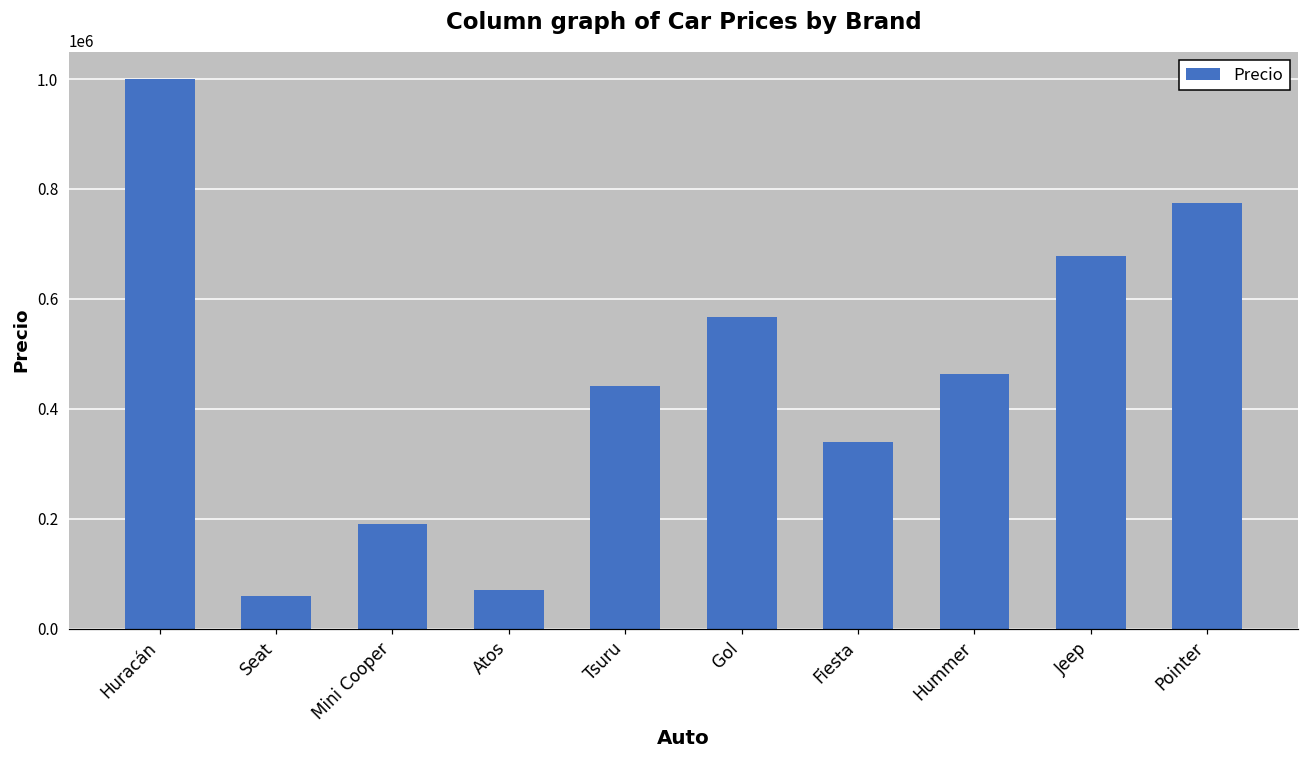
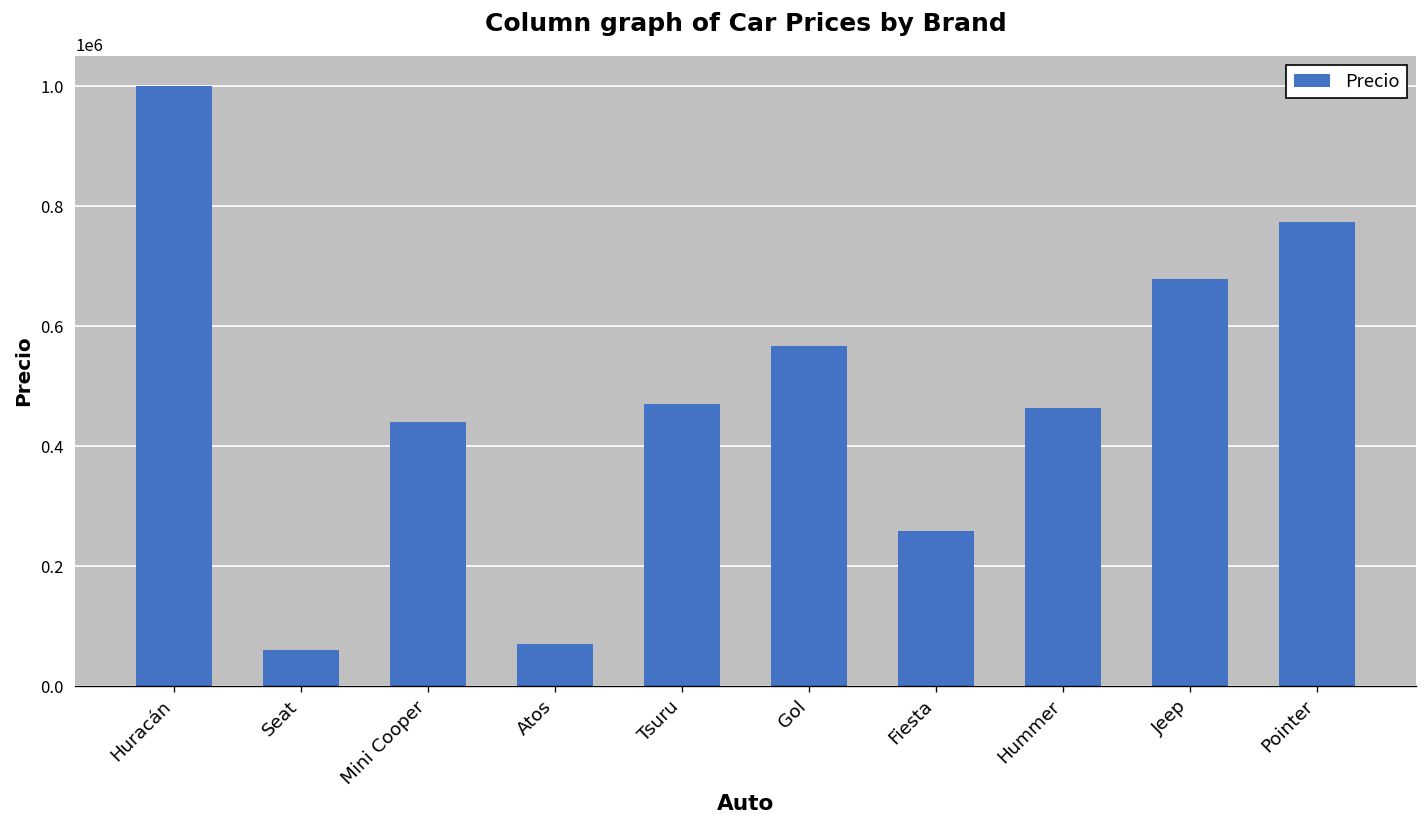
Mini Cooper: 190000 -> 440000
Tsuru: 440000 -> 470000
Fiesta: 340000 -> 260000
